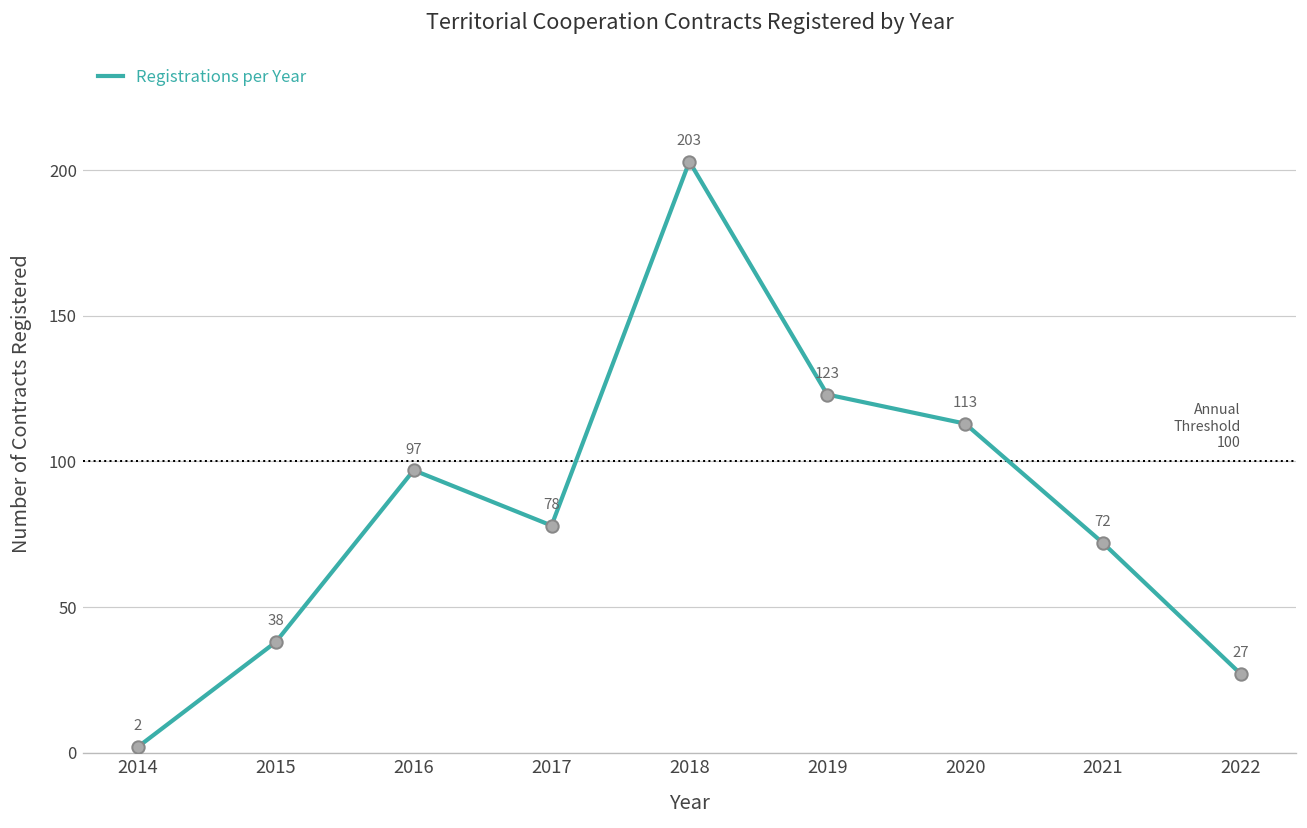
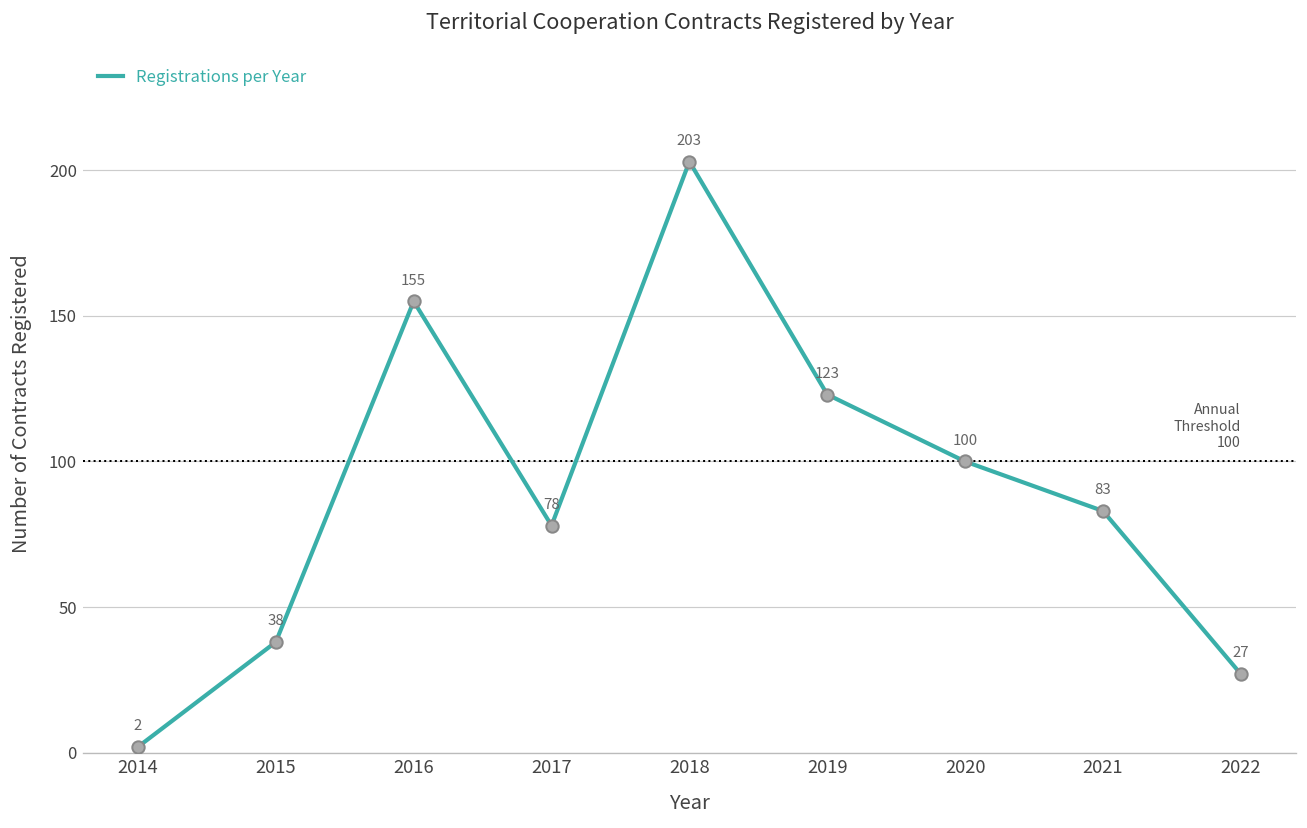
2016: 97 -> 155
2020: 113 -> 100
2021: 72 -> 83
